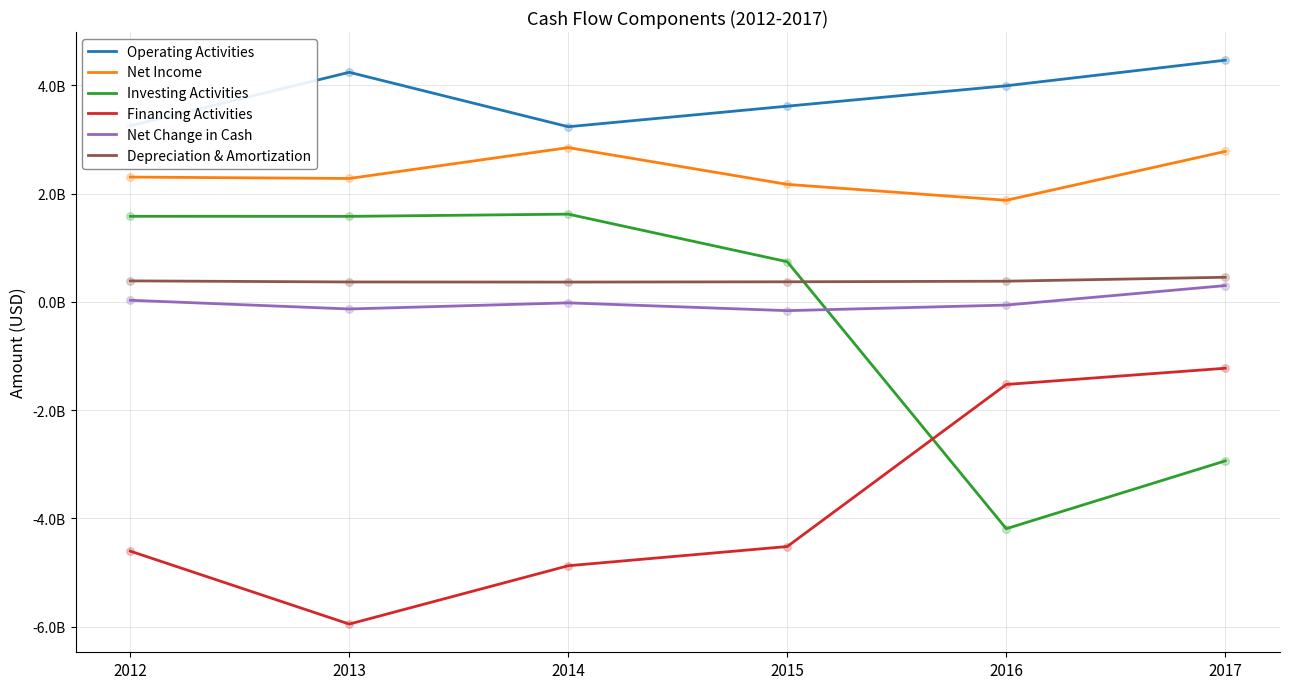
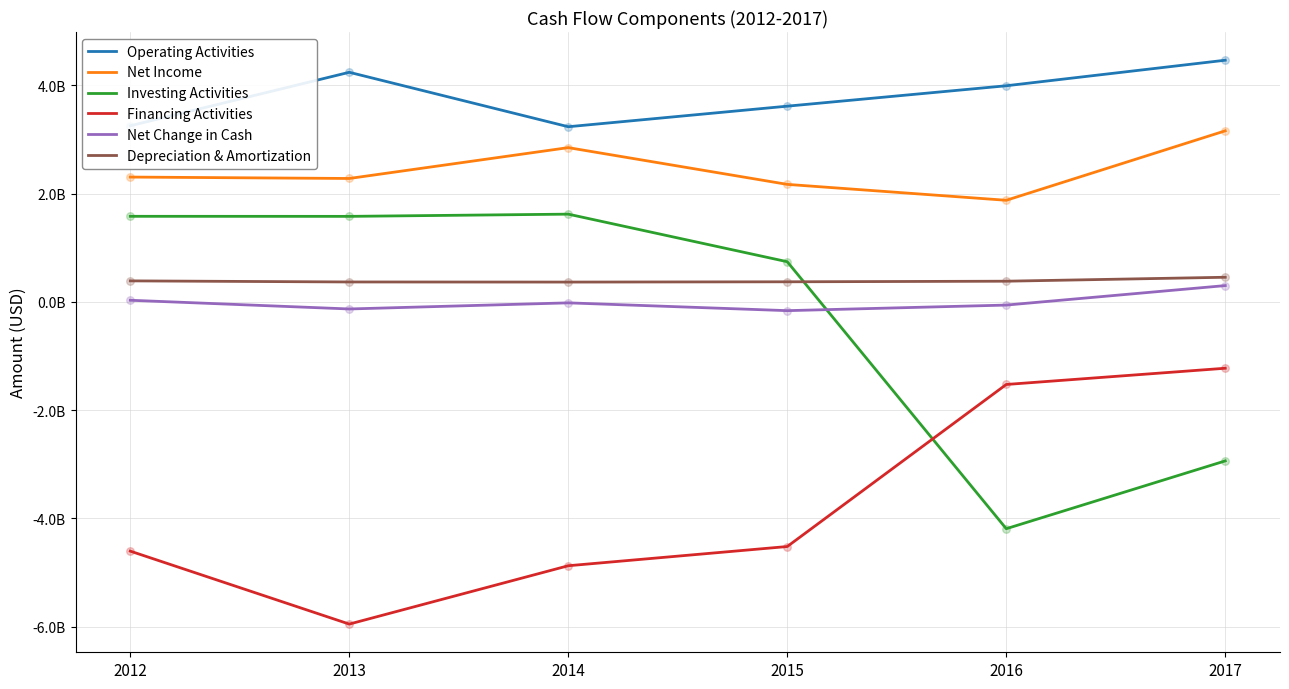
Net Income, 2017: 2800000000 -> 3200000000
